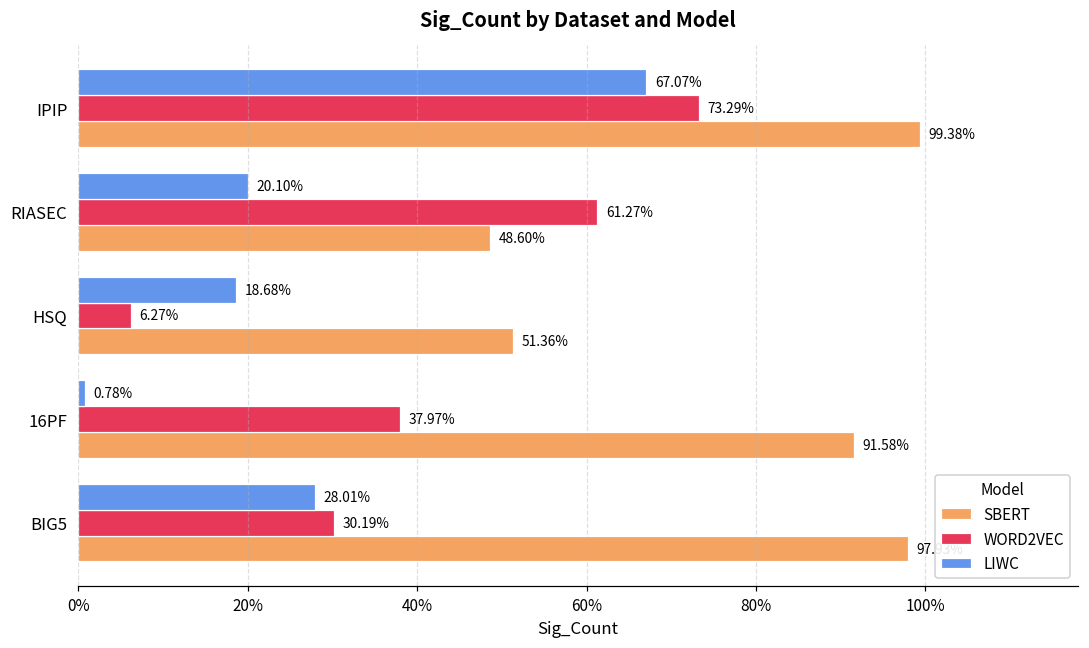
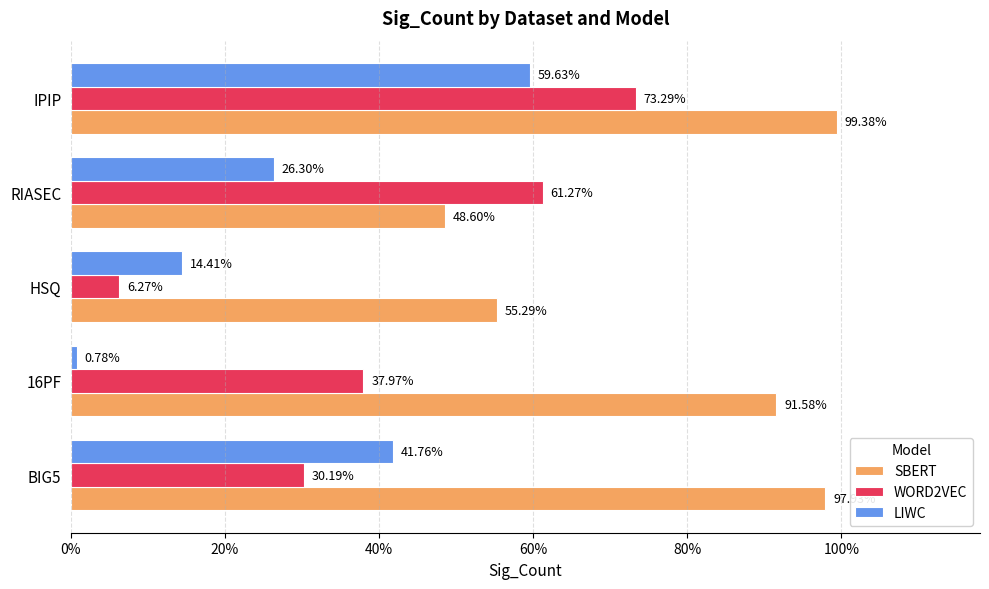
LIWC, IPIP: 67.07% -> 59.63%
LIWC, RIASEC: 20.10% -> 26.30%
LIWC, HSQ: 18.68% -> 14.41%
SBERT, HSQ: 51.36% -> 55.29%
LIWC, BIG5: 28.01% -> 41.76%
